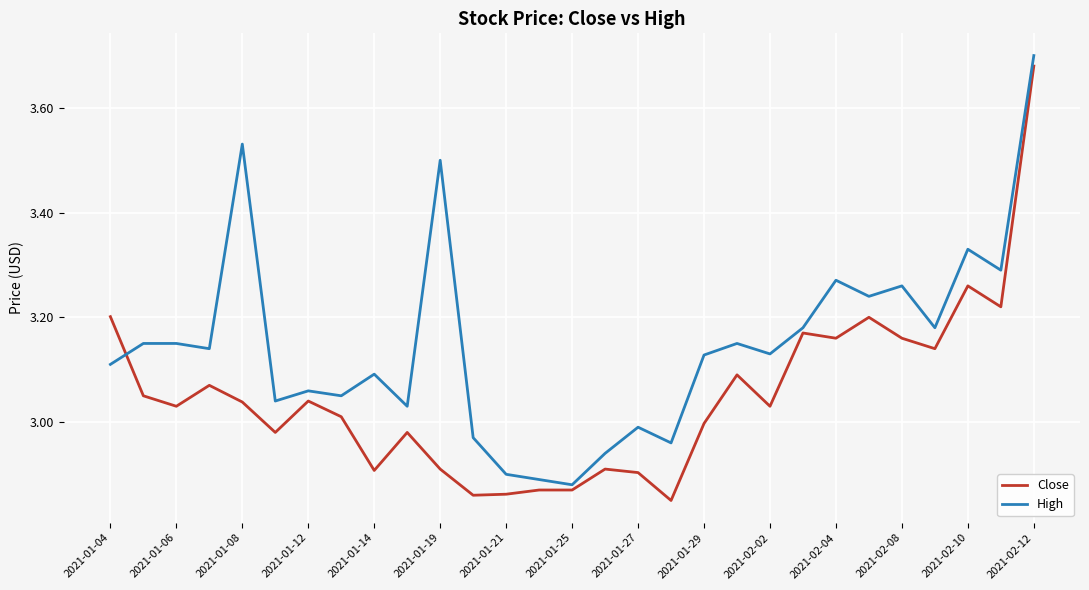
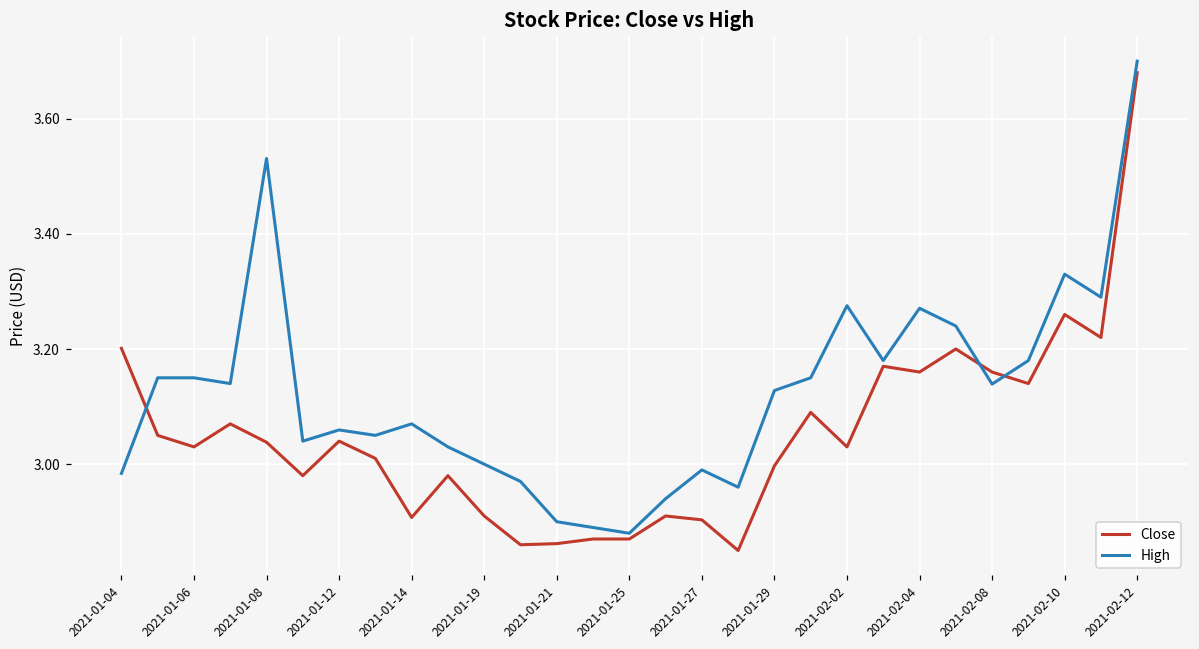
High, 2021-01-04: 3.11 -> 2.98
High, 2021-01-14: 3.09 -> 3.07
High, 2021-01-19: 3.5 -> 3.0
High, 2021-02-02: 3.13 -> 3.28
High, 2021-02-08: 3.26 -> 3.14
